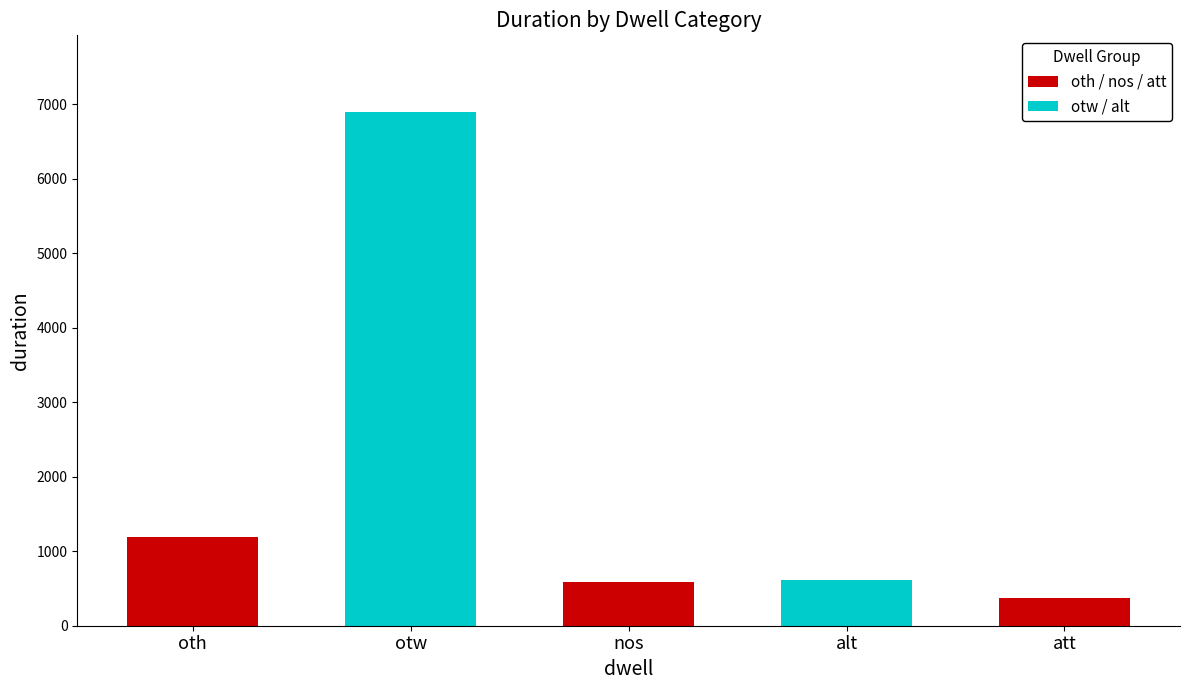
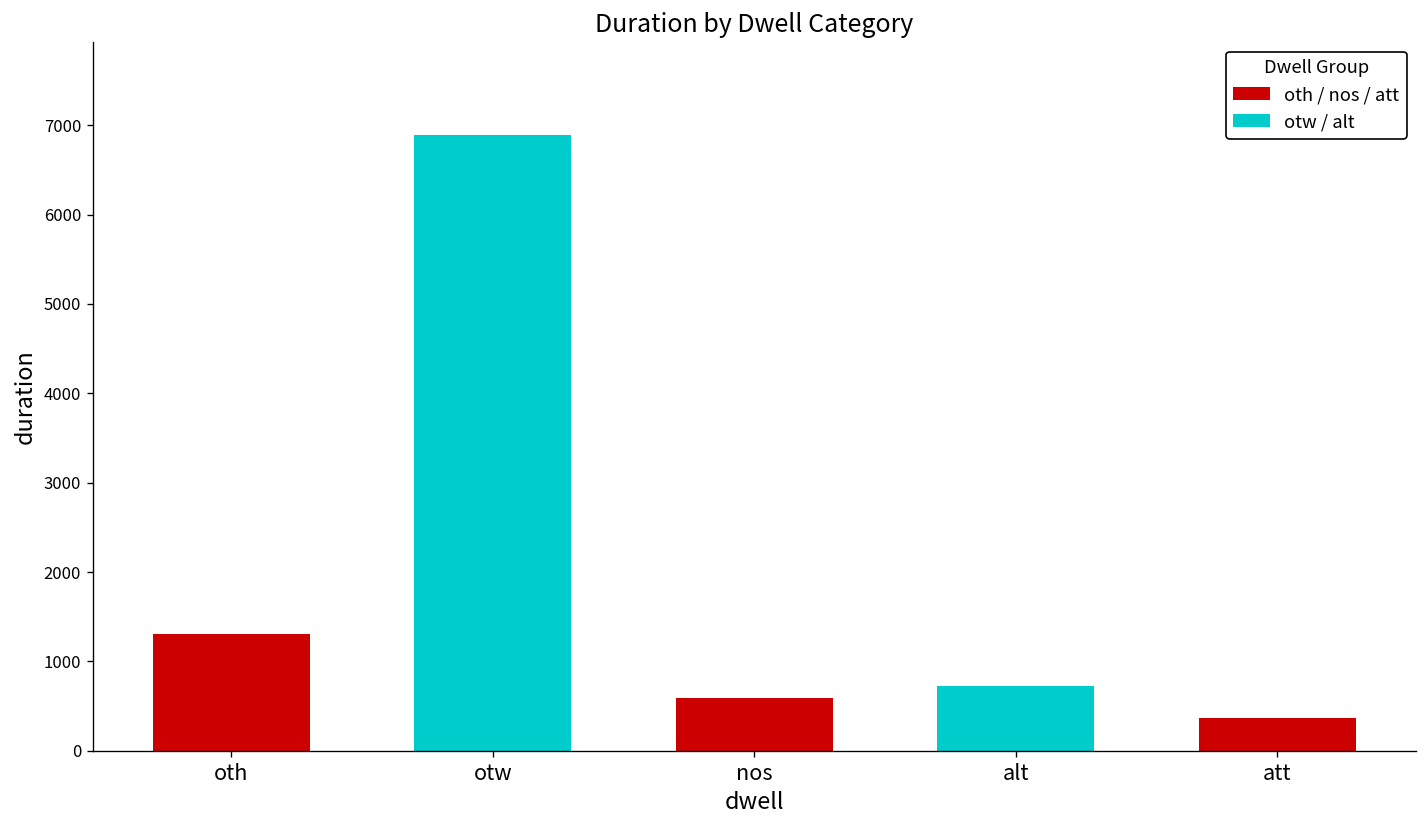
oth: 1200 -> 1300
alt: 600 -> 700
